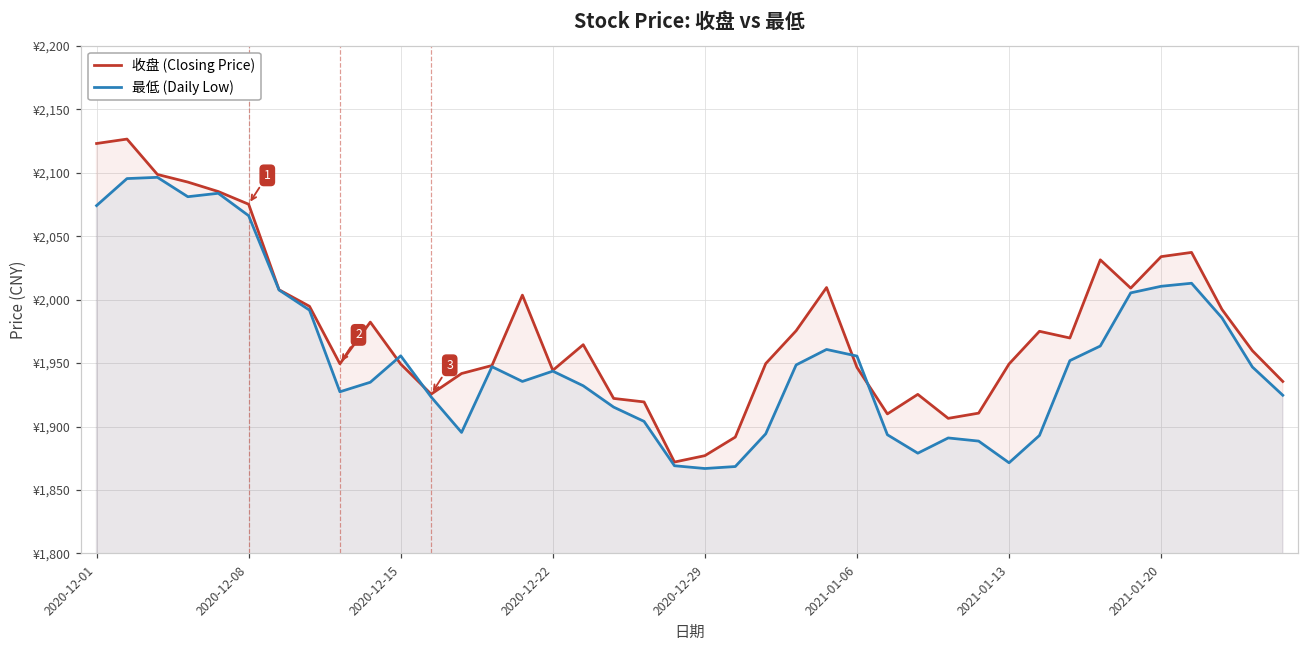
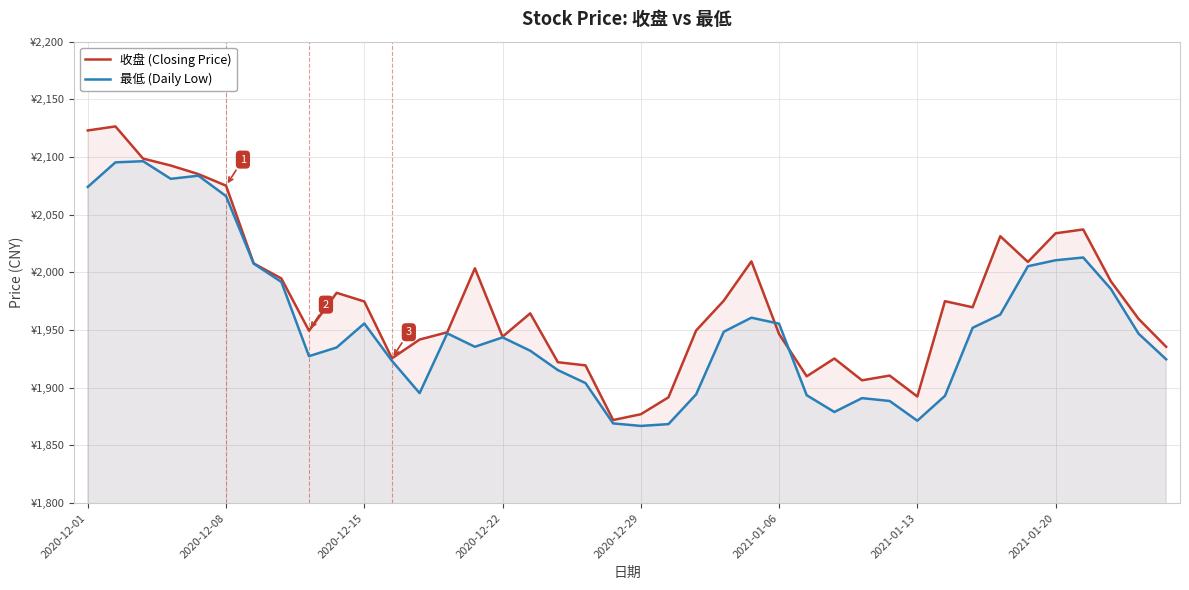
收盘 (Closing Price), 2020-12-15: ¥1,949 -> ¥1,975
收盘 (Closing Price), 2021-01-13: ¥1,949 -> ¥1,892
